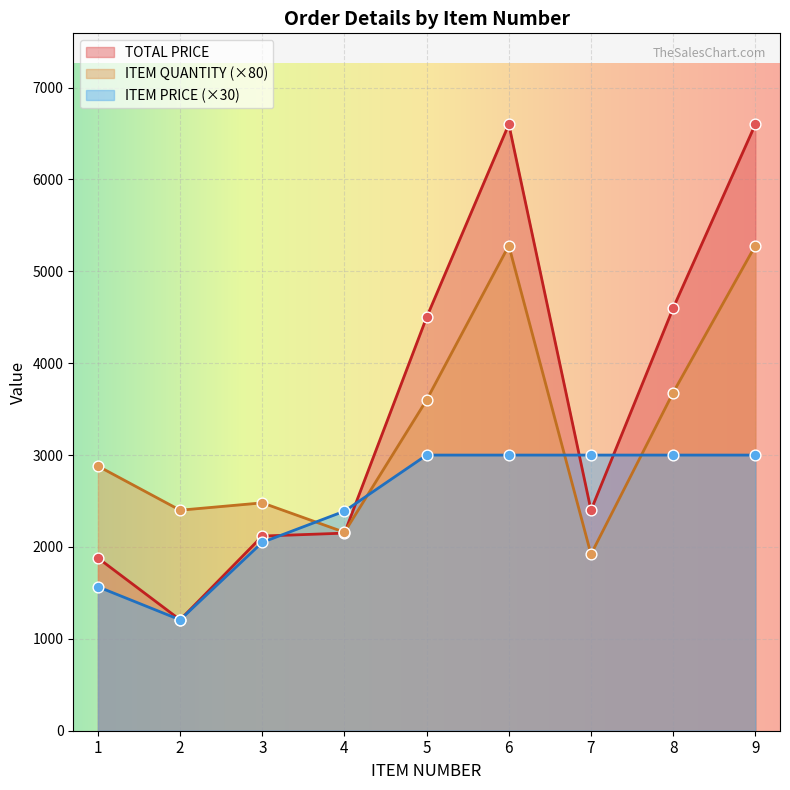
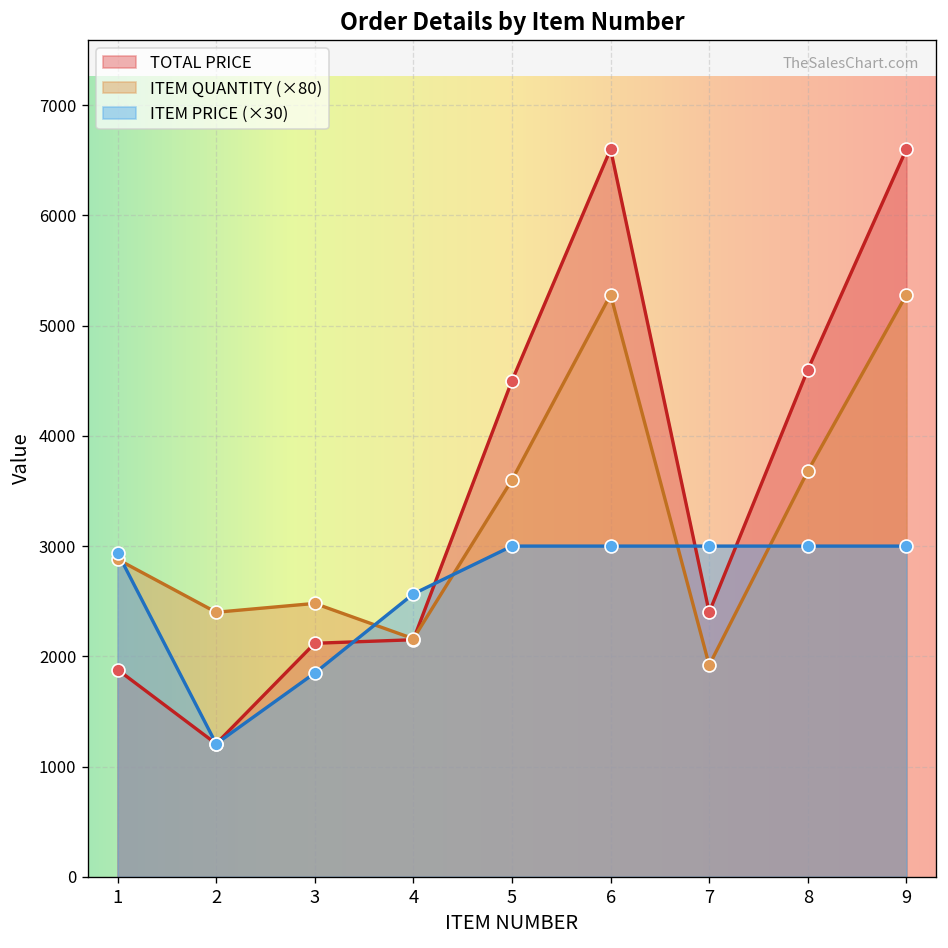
ITEM PRICE (×30), 1: 1600 -> 2900
ITEM PRICE (×30), 3: 2100 -> 1800
ITEM PRICE (×30), 4: 2400 -> 2600
